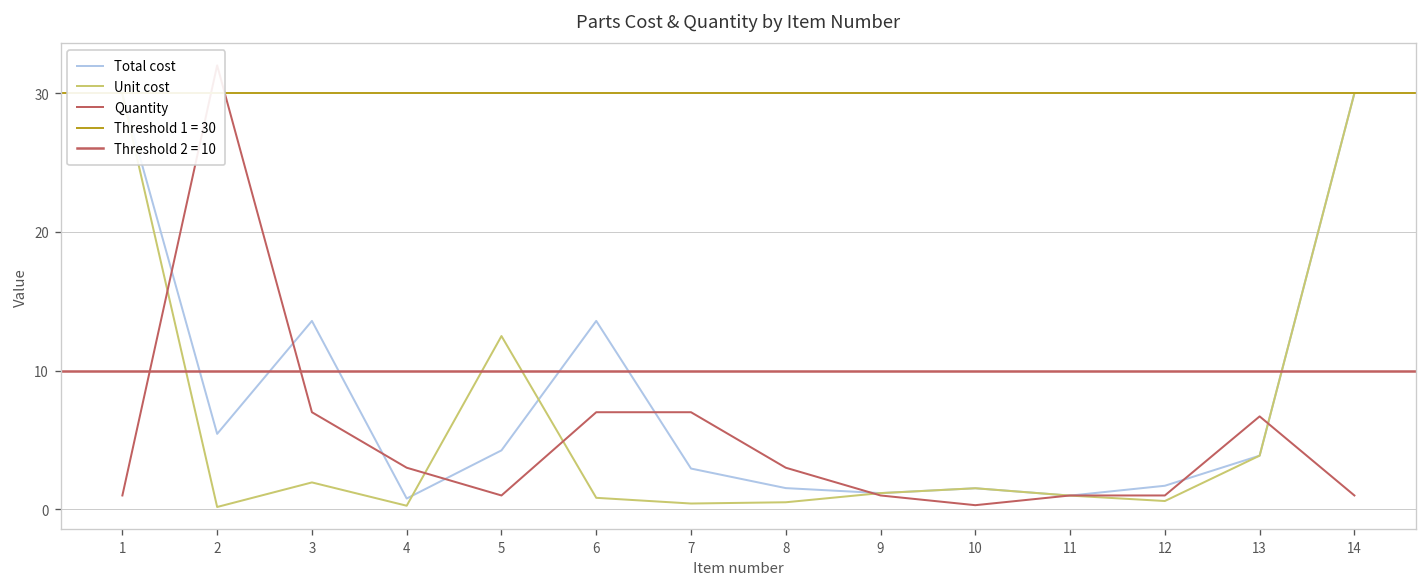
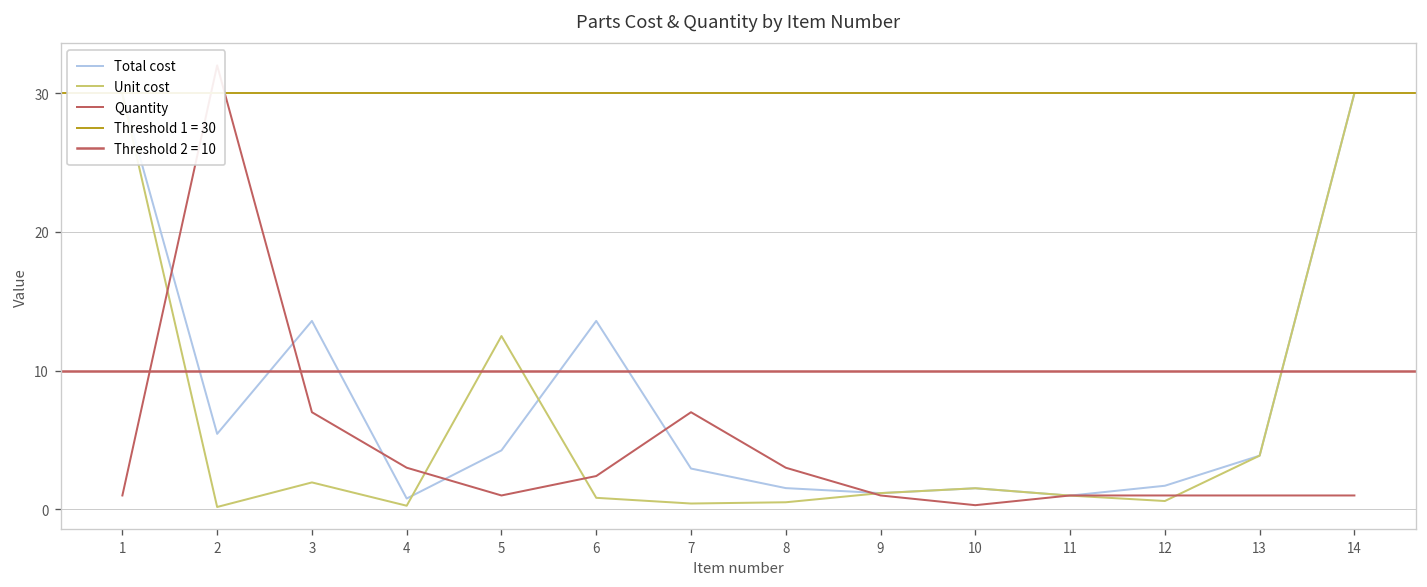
Quantity, 6: 7.0 -> 2.4
Quantity, 13: 6.7 -> 1.0
